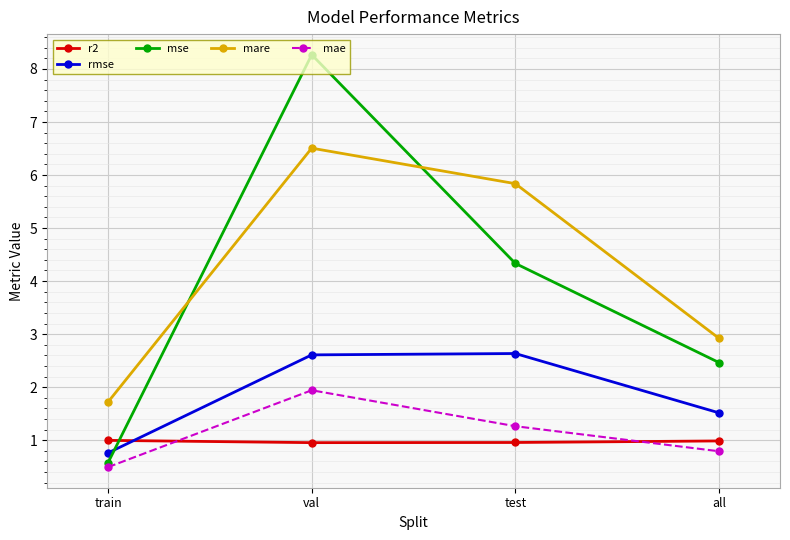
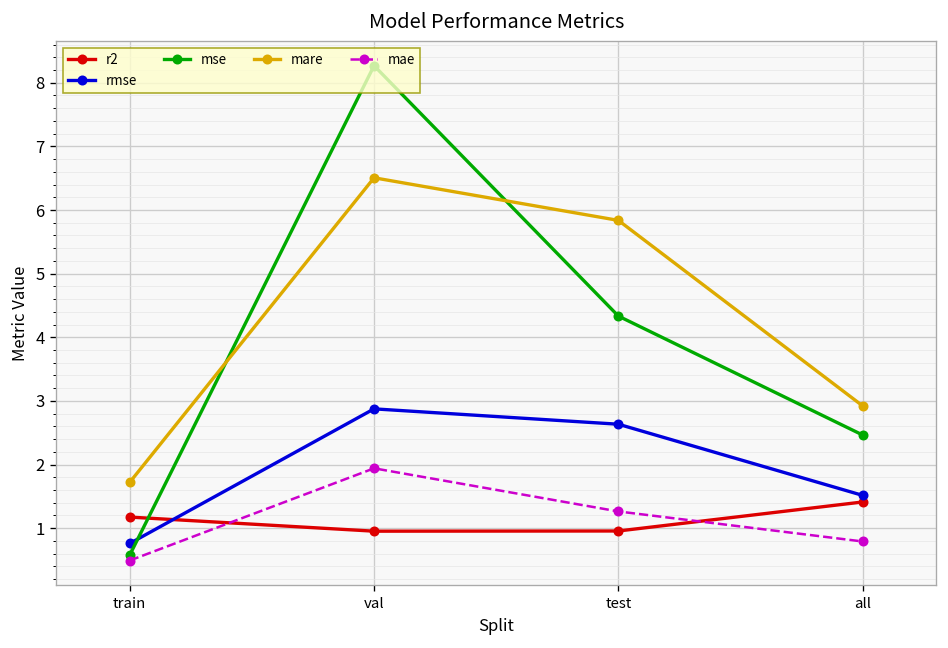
r2, train: 1.0 -> 1.2
rmse, val: 2.6 -> 2.9
r2, all: 1.0 -> 1.4
